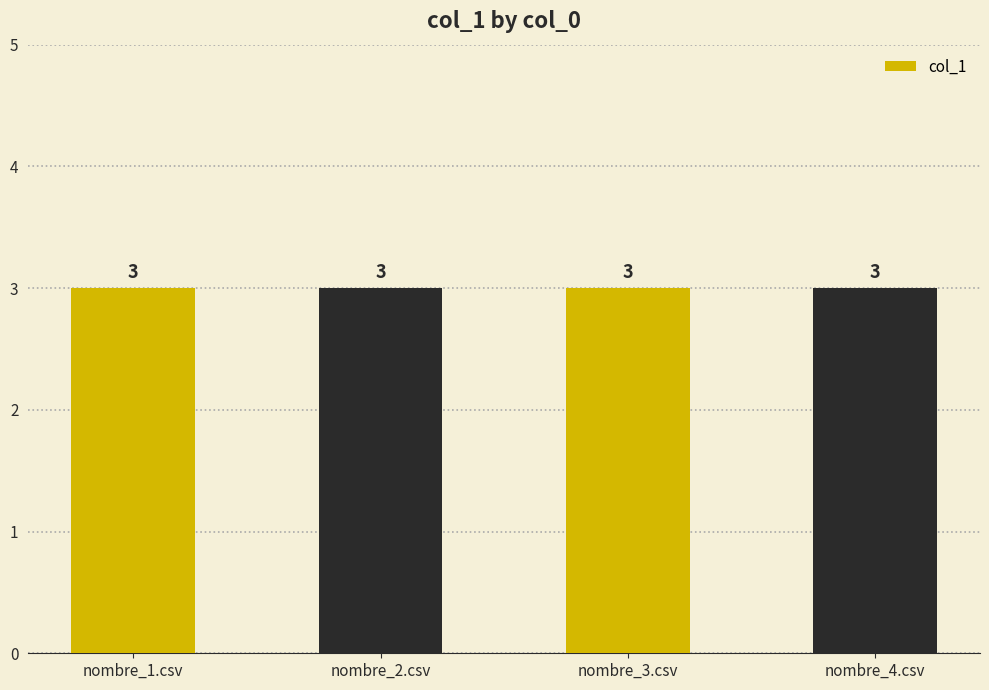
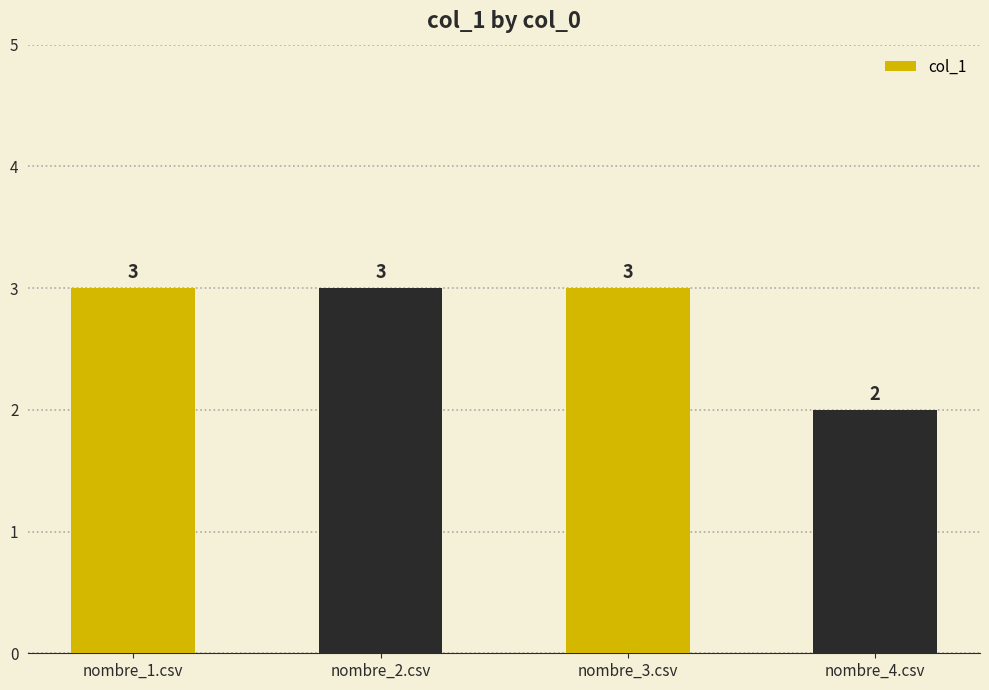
nombre_4.csv: 3 -> 2
